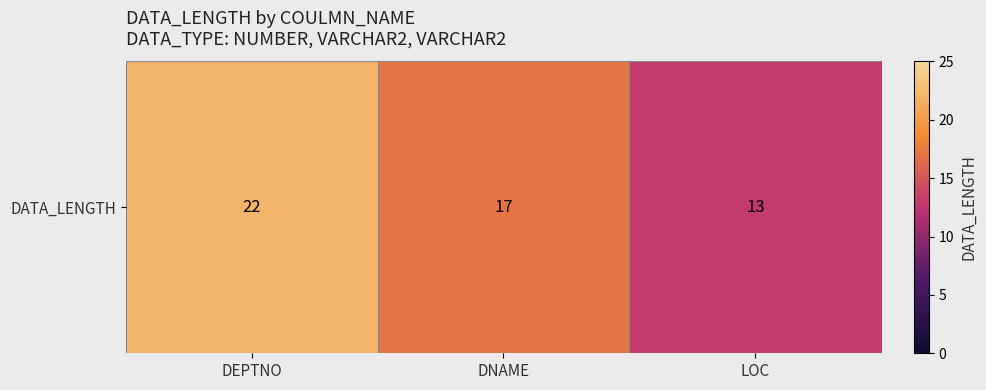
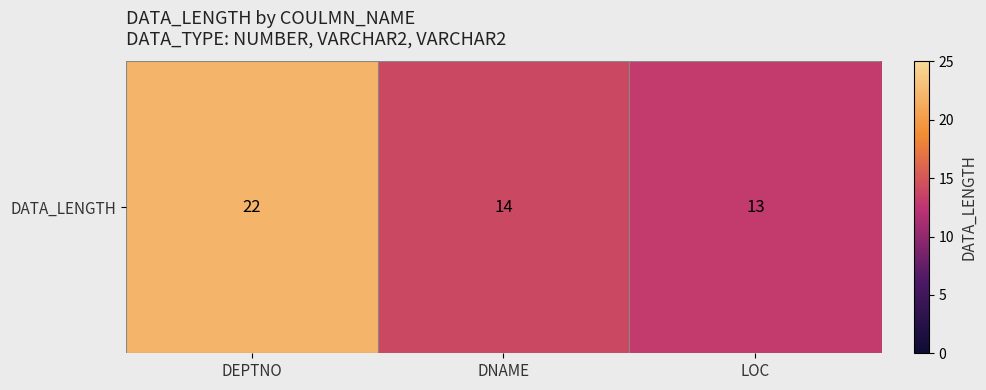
DATA_LENGTH, DNAME: 17 -> 14
